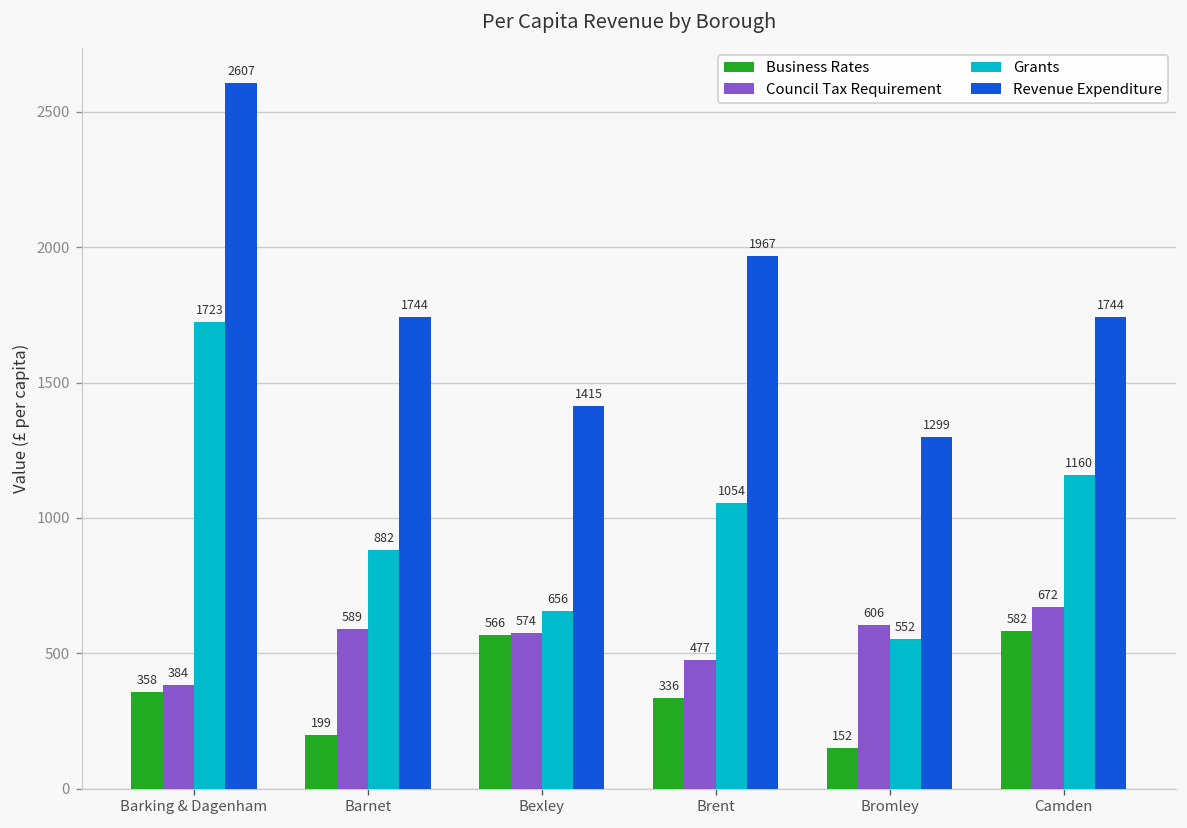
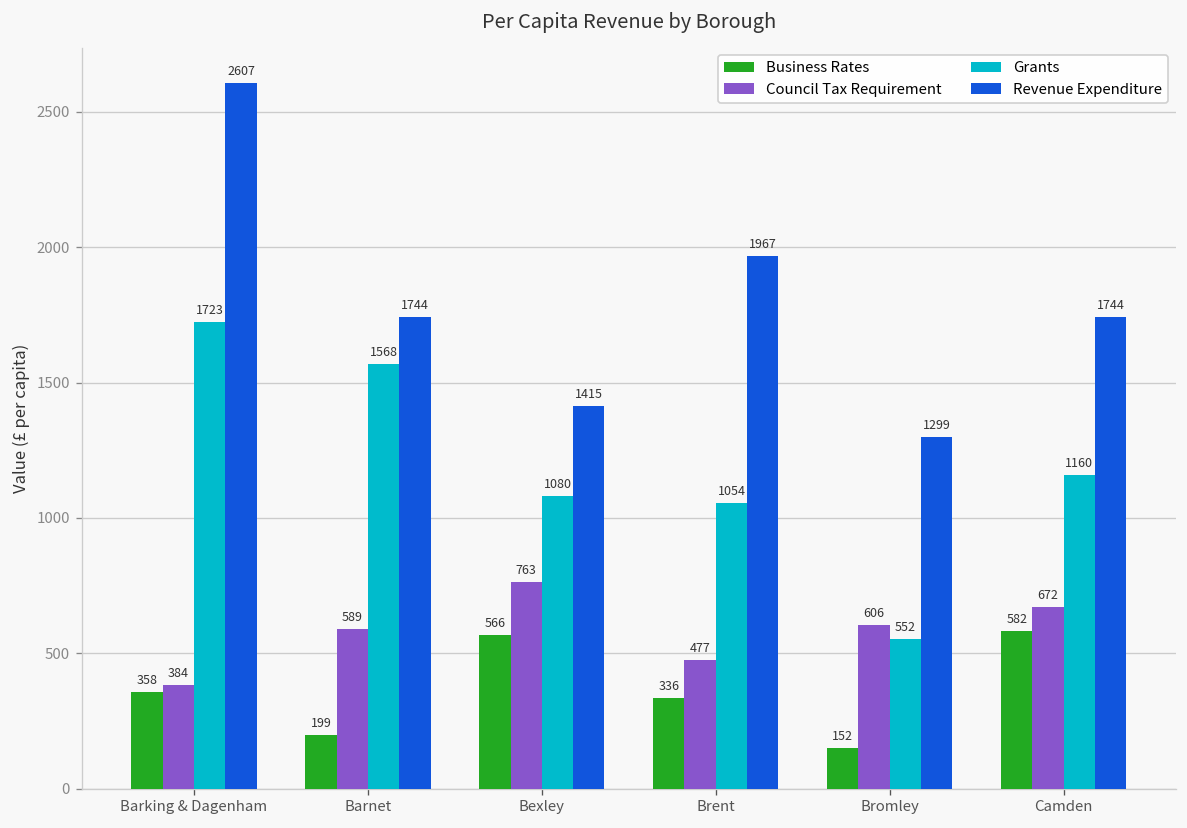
Grants, Barnet: 882 -> 1568
Council Tax Requirement, Bexley: 574 -> 763
Grants, Bexley: 656 -> 1080
